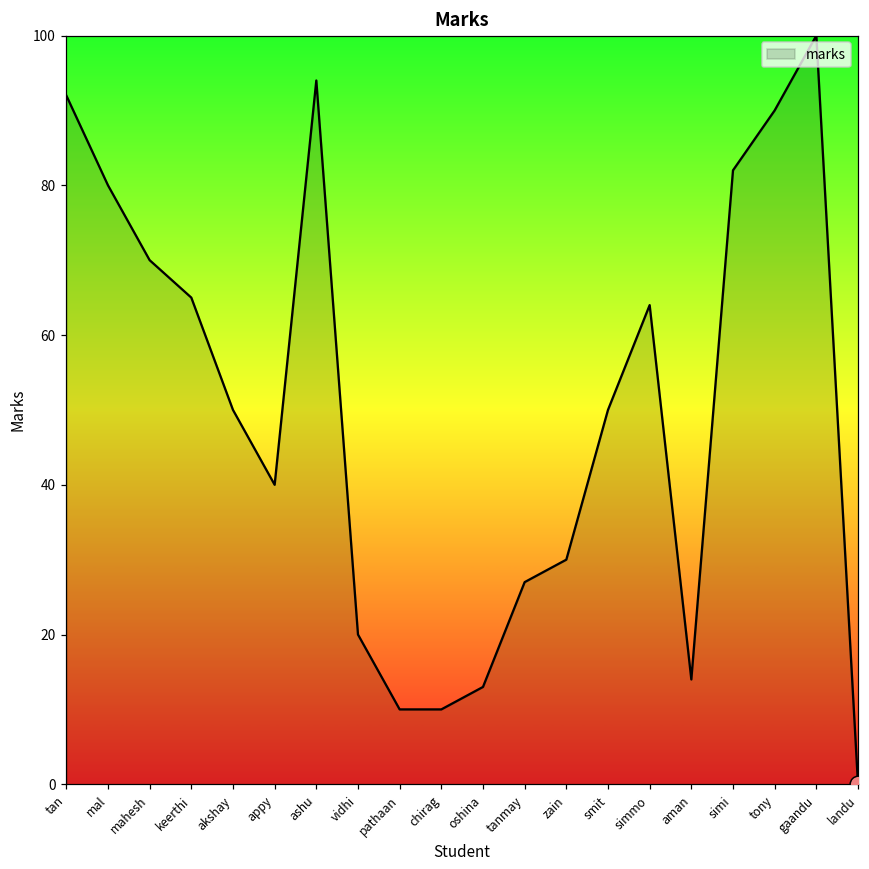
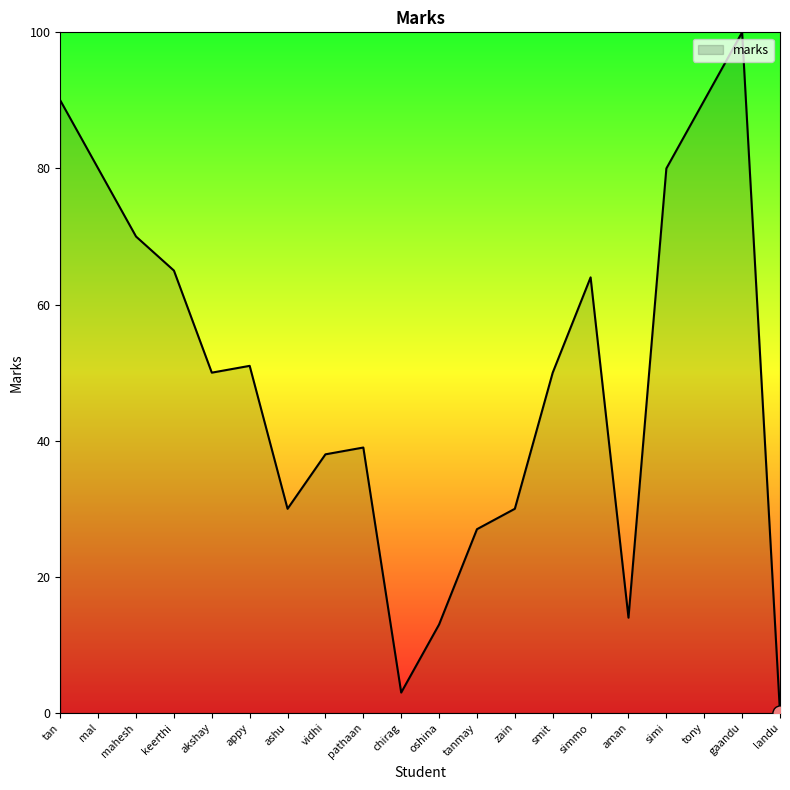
marks, tan: 92 -> 90
marks, appy: 40 -> 51
marks, ashu: 94 -> 30
marks, vidhi: 20 -> 38
marks, pathaan: 10 -> 39
marks, chirag: 10 -> 3
marks, simi: 82 -> 80
